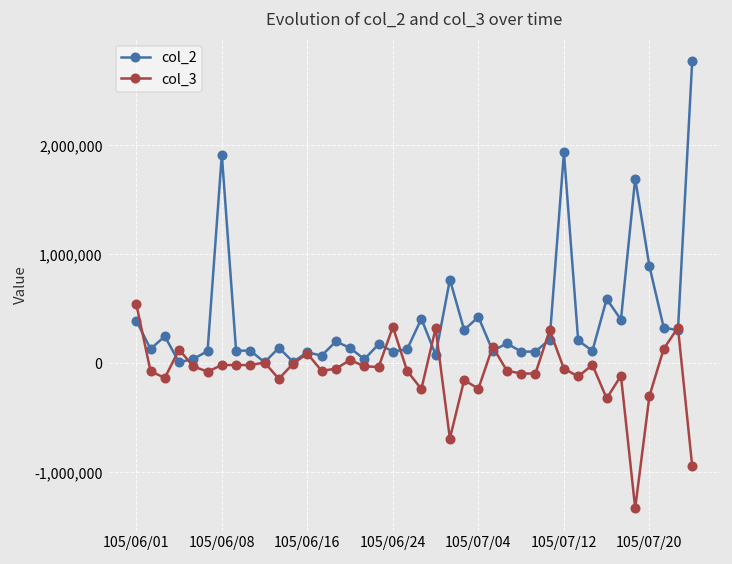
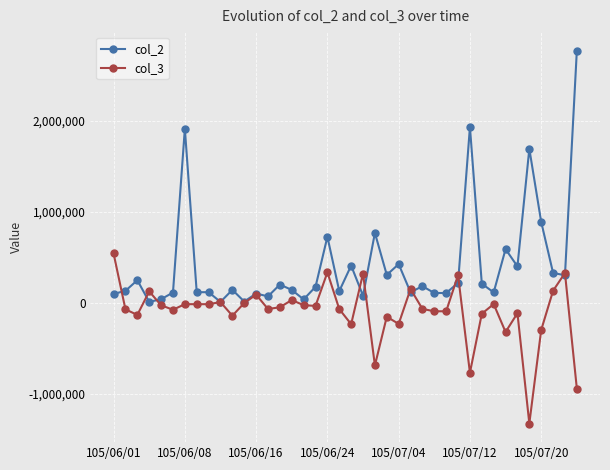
col_2, 105/06/01: 400,000 -> 100,000
col_2, 105/06/24: 100,000 -> 700,000
col_3, 105/07/12: 0 -> -800,000
